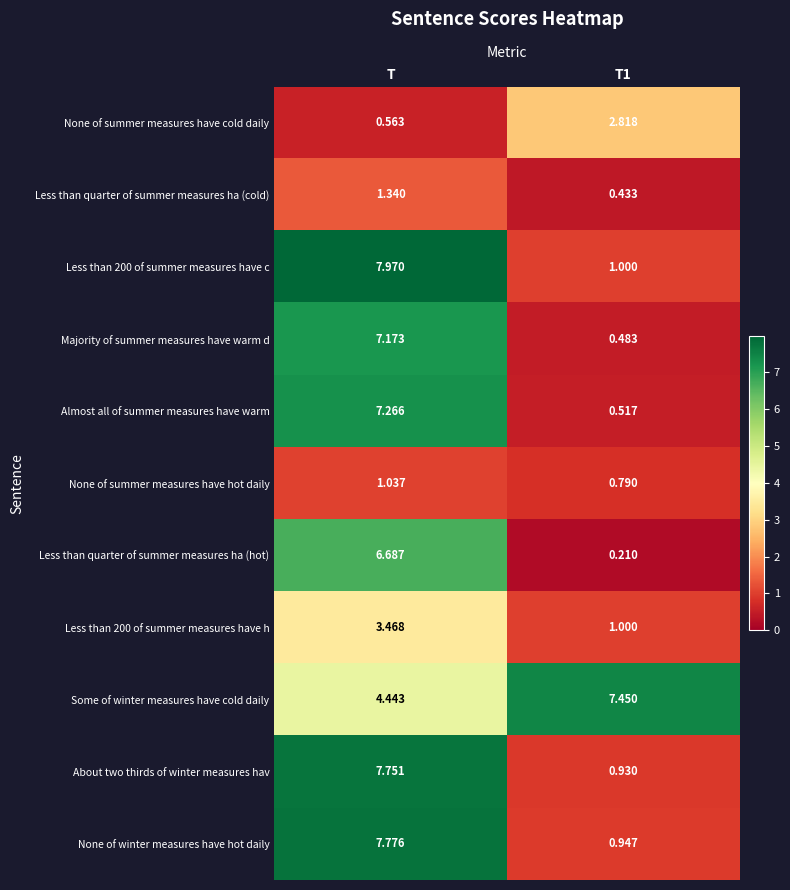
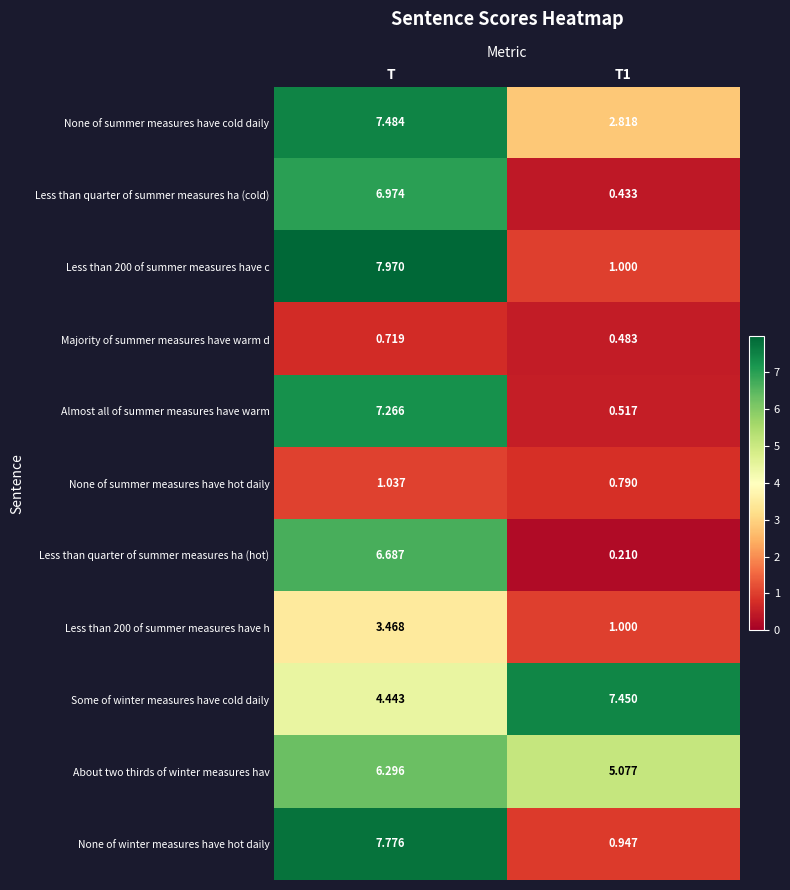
None of summer measures have cold daily, T: 0.563 -> 7.484
Less than quarter of summer measures ha (cold), T: 1.340 -> 6.974
Majority of summer measures have warm d, T: 7.173 -> 0.719
About two thirds of winter measures hav, T: 7.751 -> 6.296
About two thirds of winter measures hav, T1: 0.930 -> 5.077
